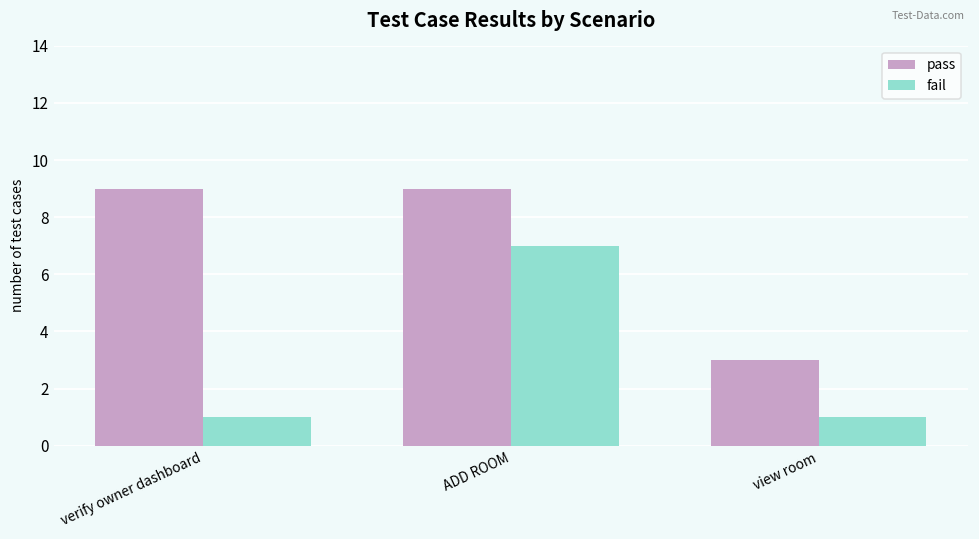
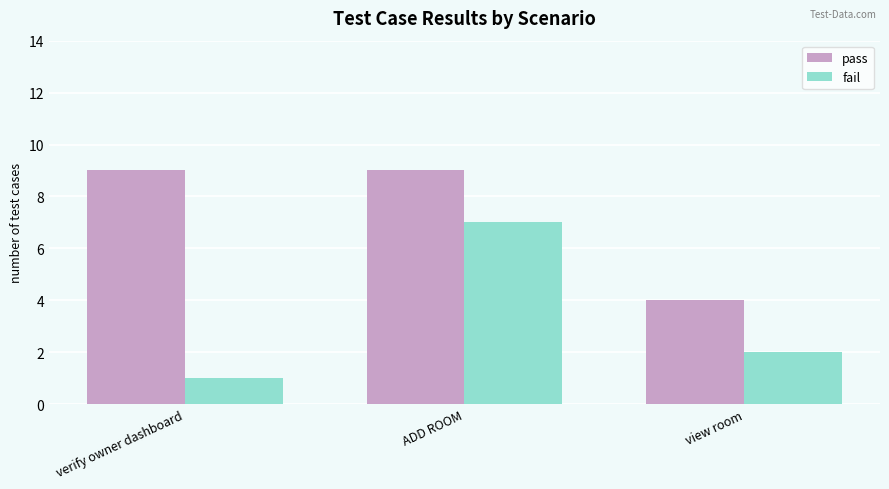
pass, view room: 3 -> 4
fail, view room: 1 -> 2
